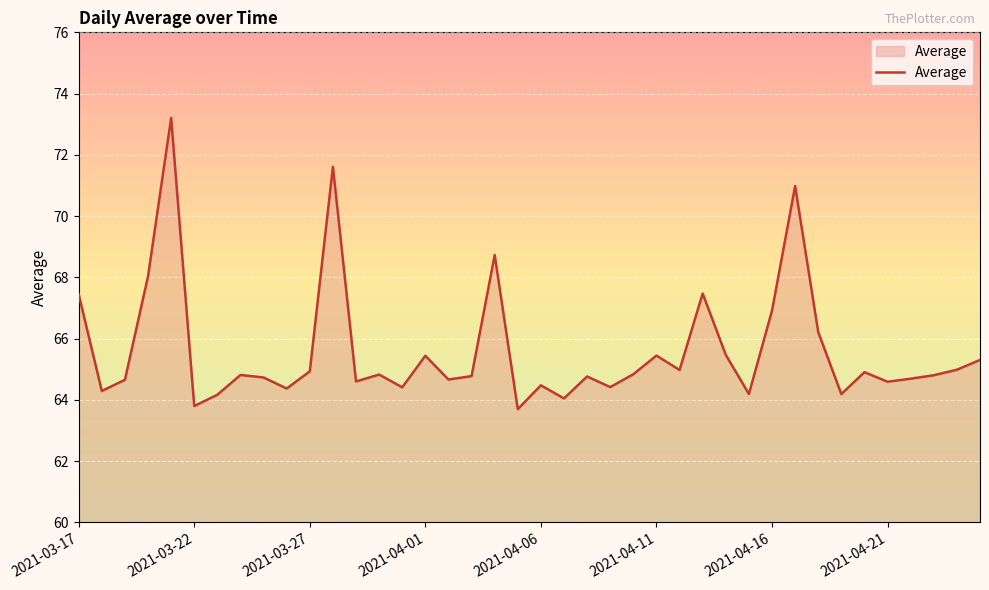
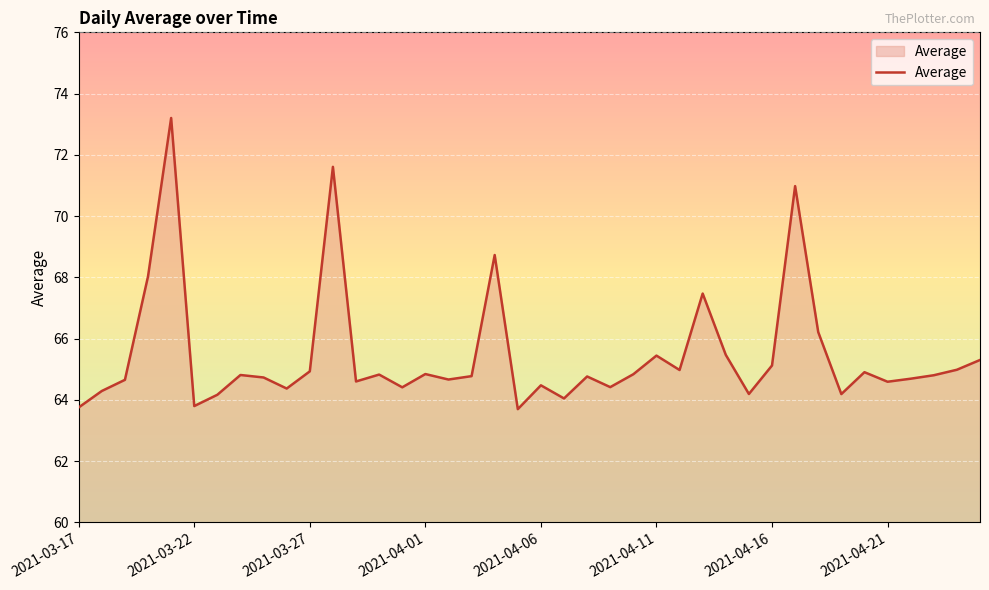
2021-03-17: 67.4 -> 63.8
2021-04-01: 65.4 -> 64.8
2021-04-16: 66.9 -> 65.1
